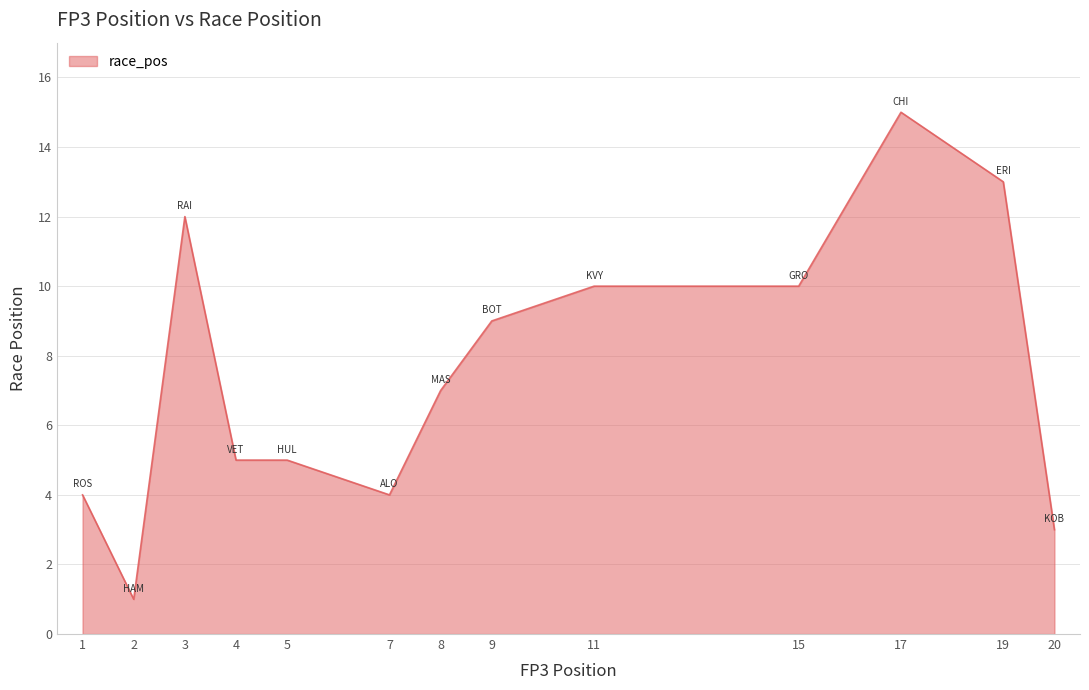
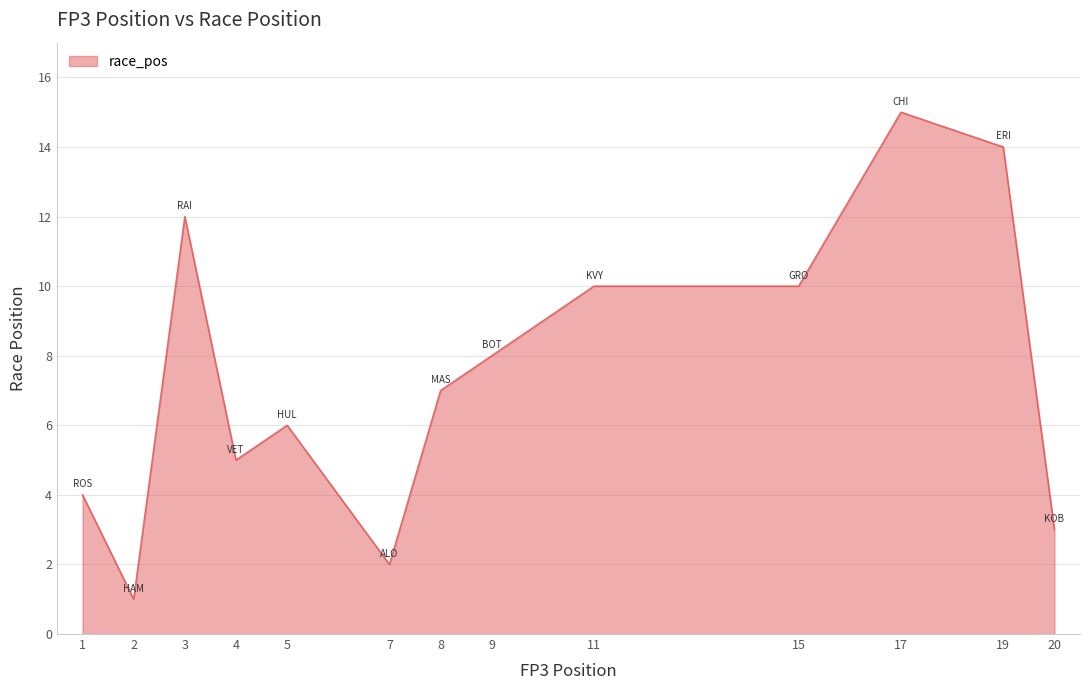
5: 5 -> 6
7: 4 -> 2
9: 9 -> 8
19: 13 -> 14
